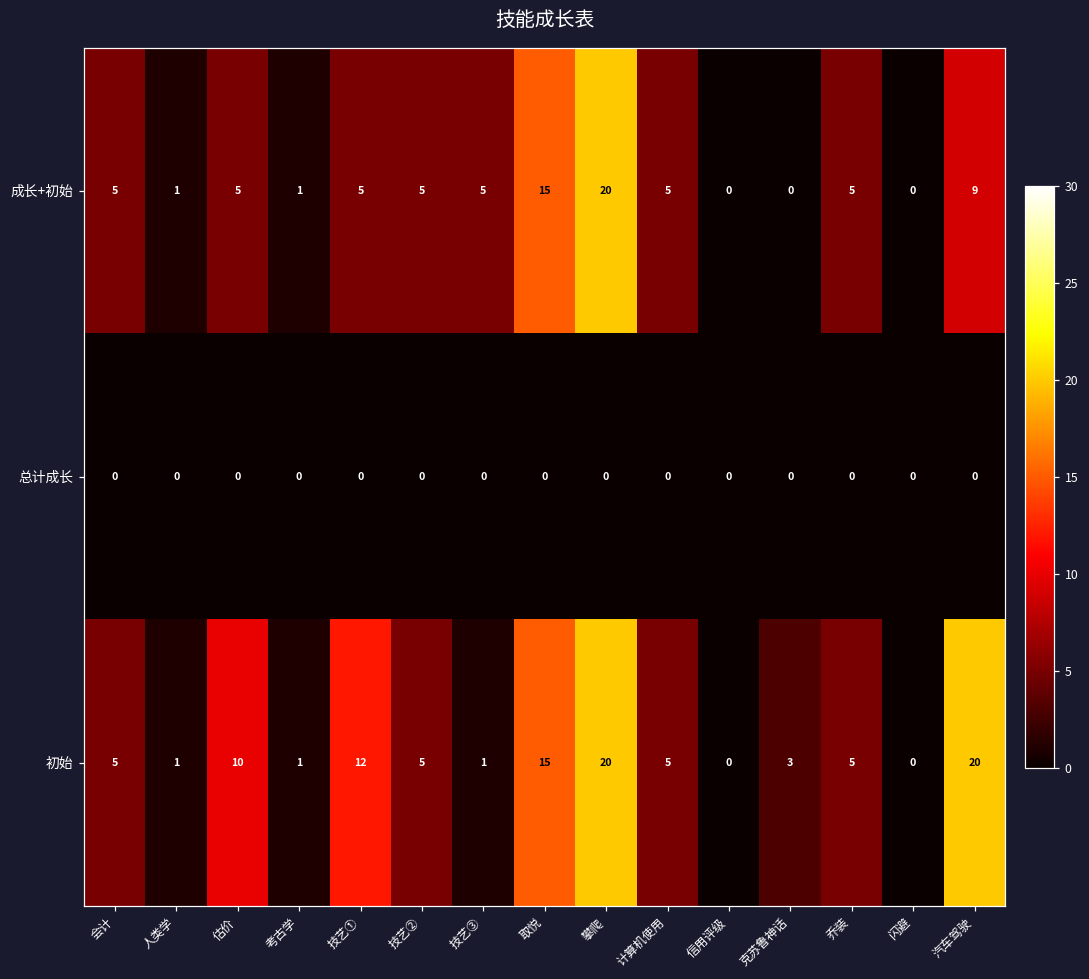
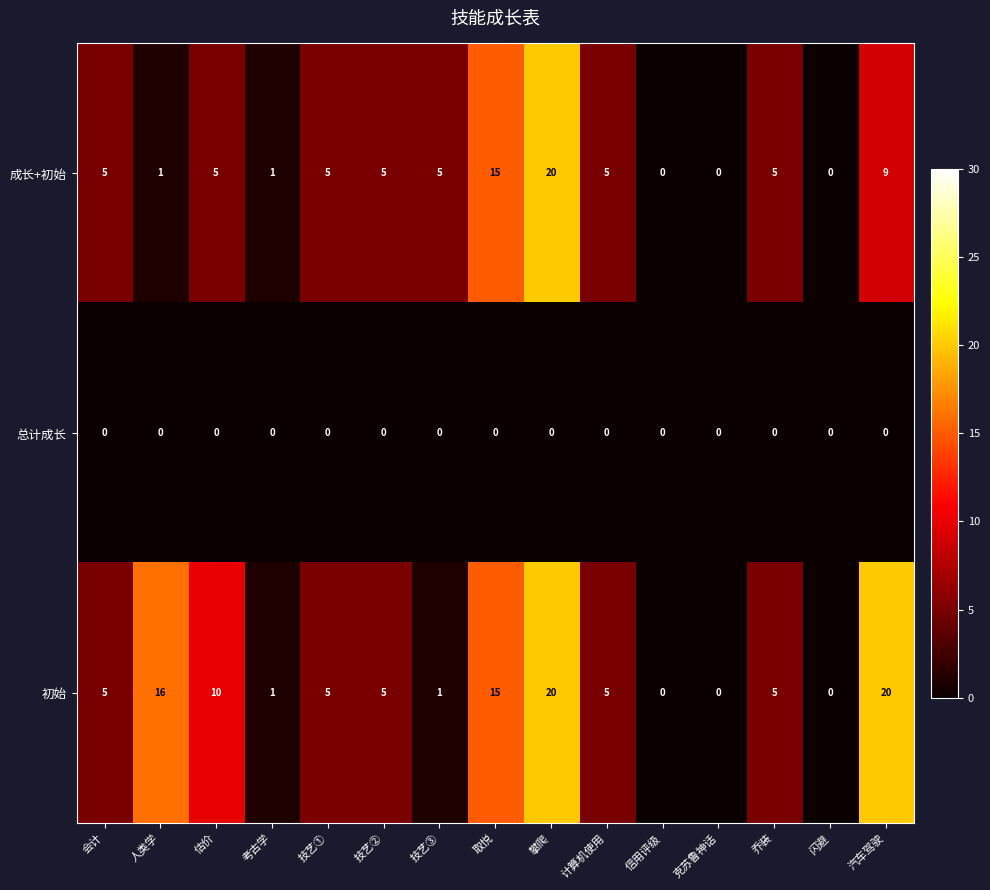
初始, 人类学: 1 -> 16
初始, 技艺①: 12 -> 5
初始, 克苏鲁神话: 3 -> 0
